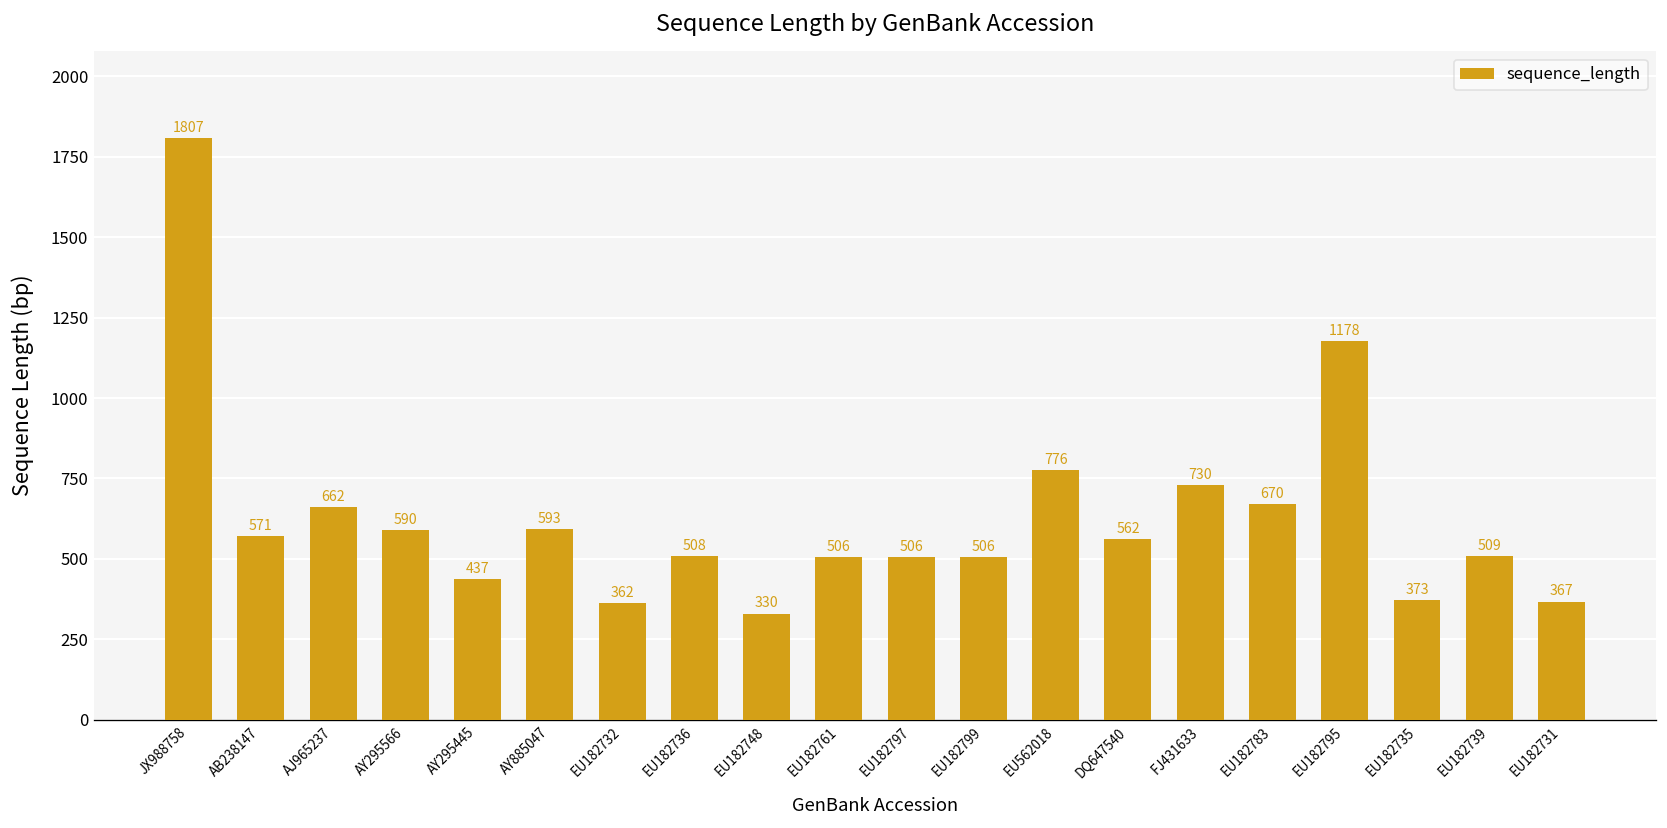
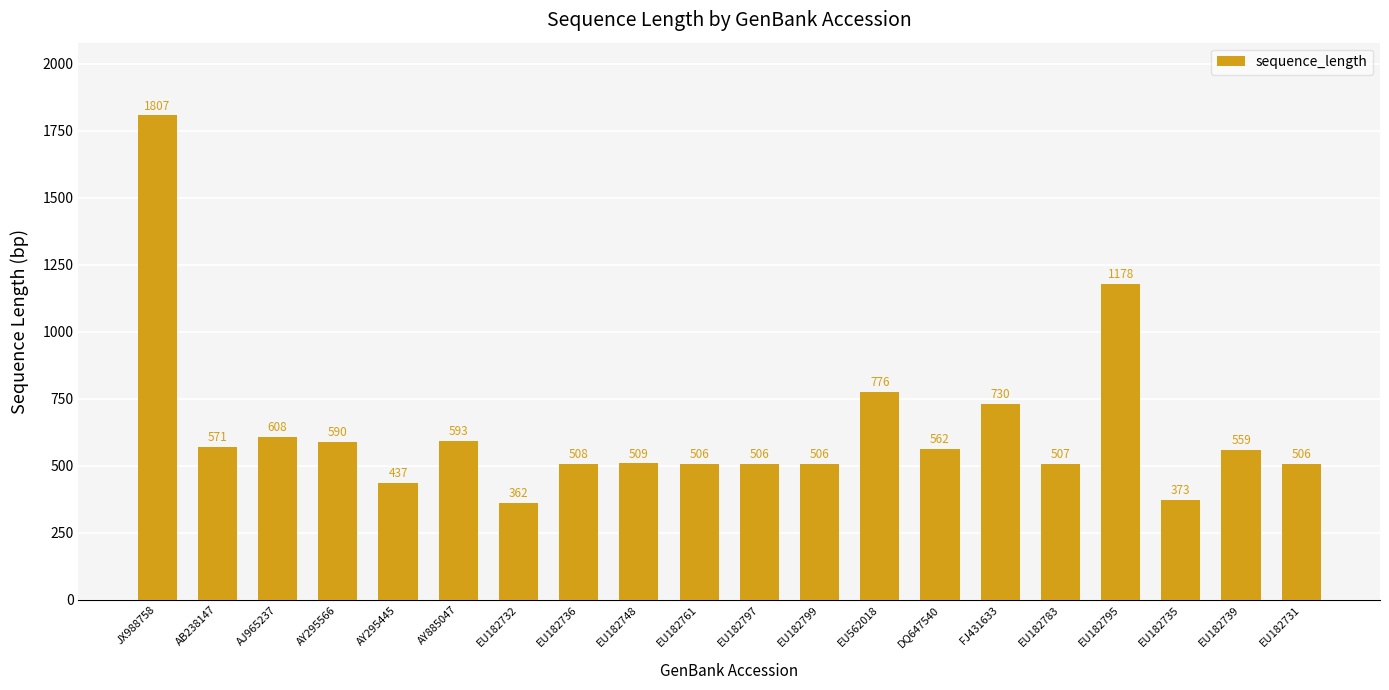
AJ965237: 662 -> 608
EU182748: 330 -> 509
EU182783: 670 -> 507
EU182739: 509 -> 559
EU182731: 367 -> 506
